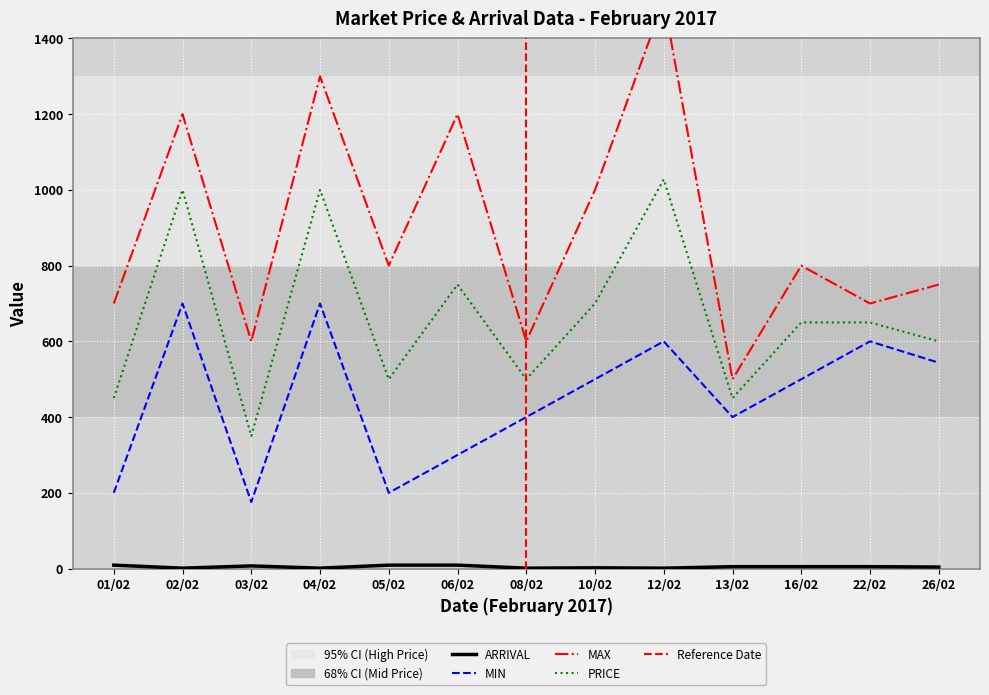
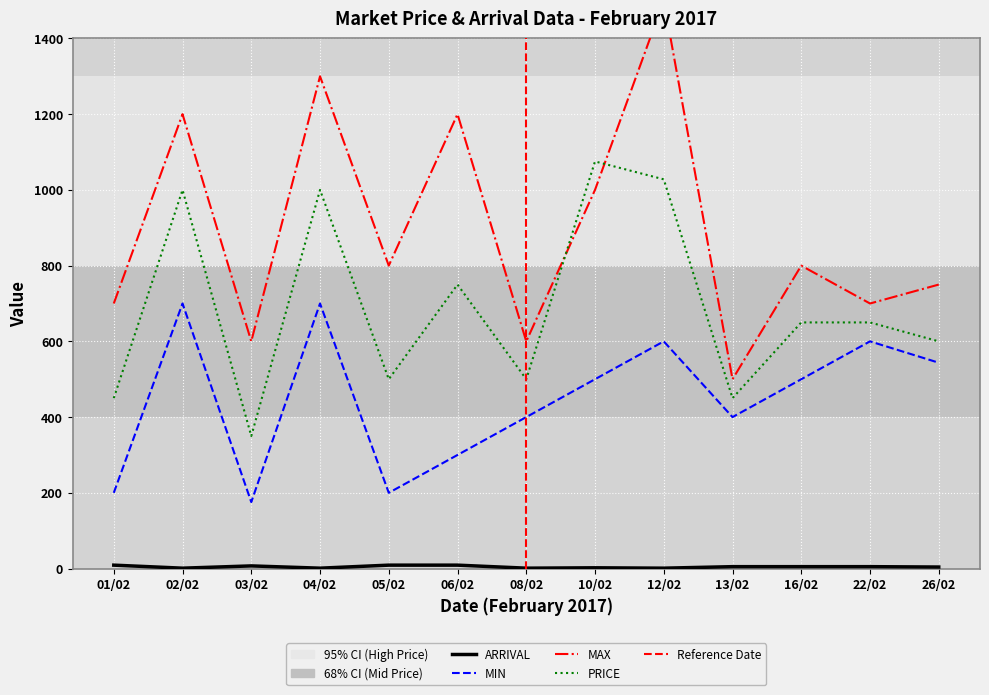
PRICE, 10/02: 700 -> 1080
